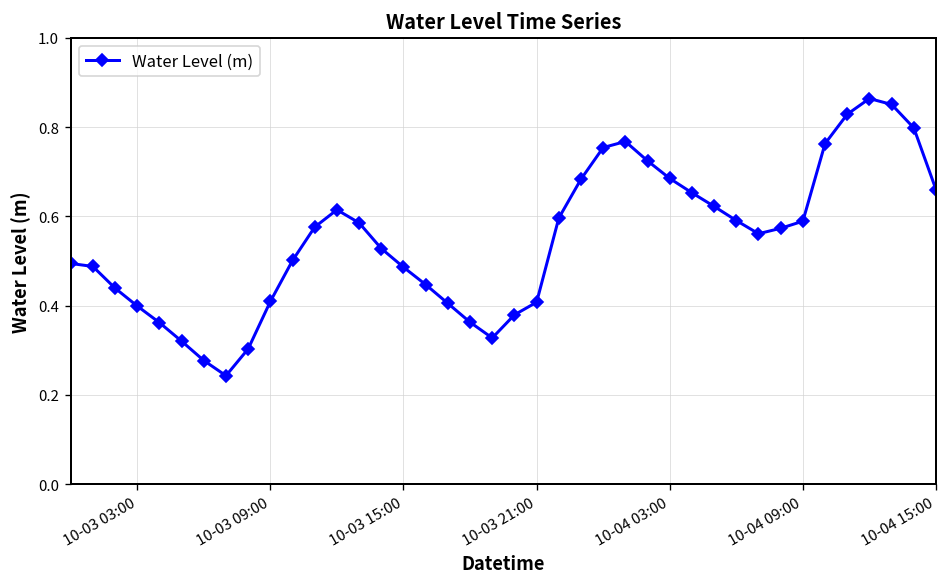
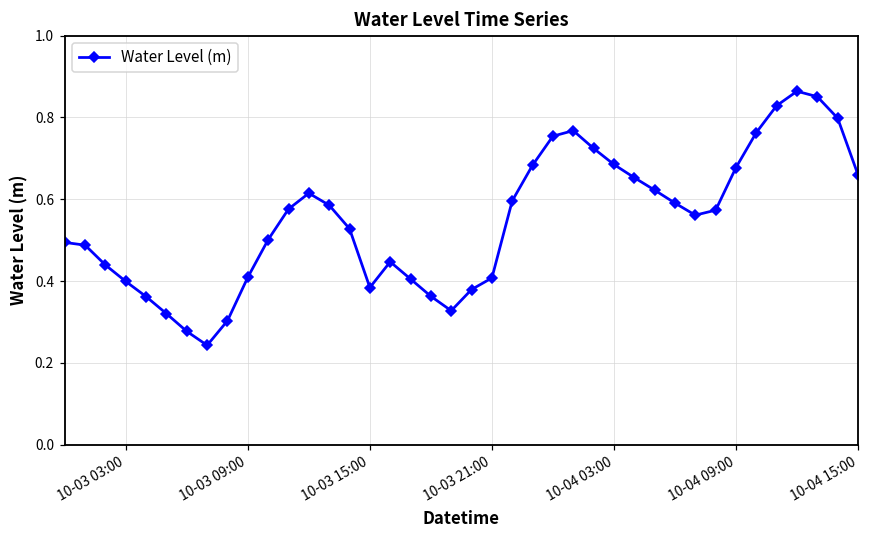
10-03 15:00: 0.49 -> 0.38
10-04 09:00: 0.59 -> 0.68
